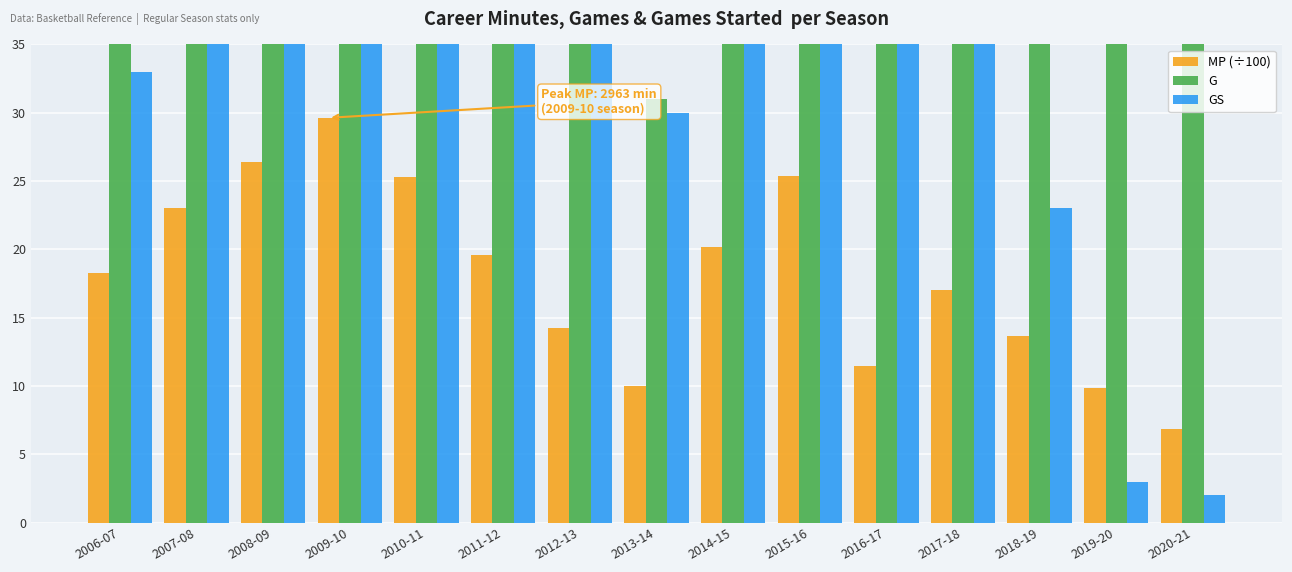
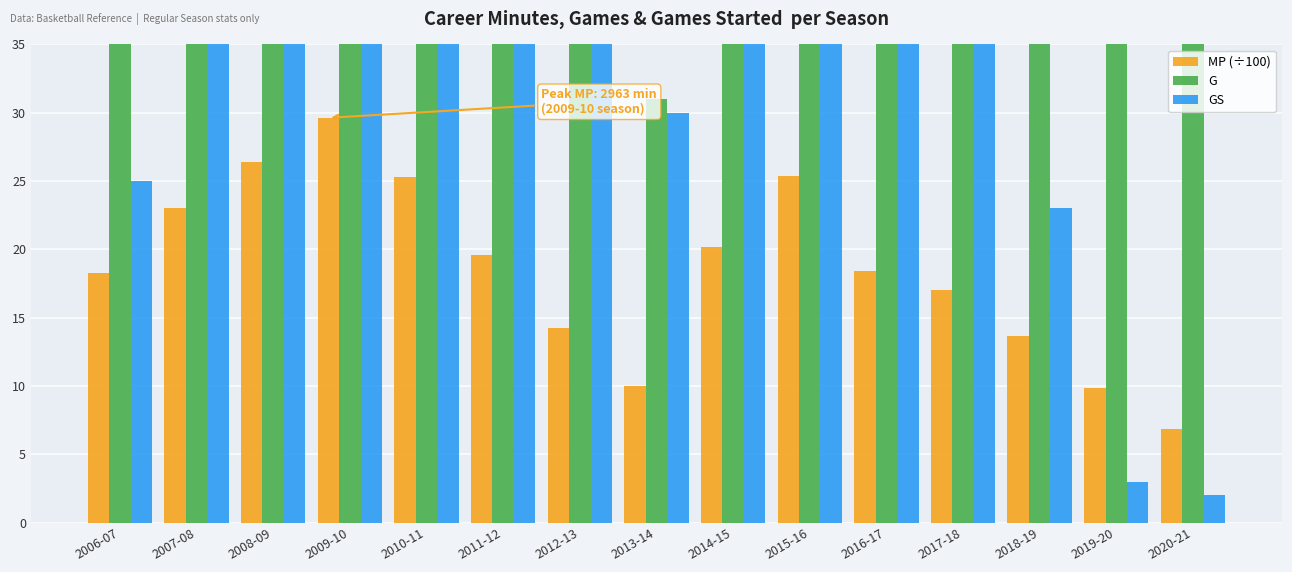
GS, 2006-07: 33 -> 25
MP (÷100), 2016-17: 11.5 -> 18.4
